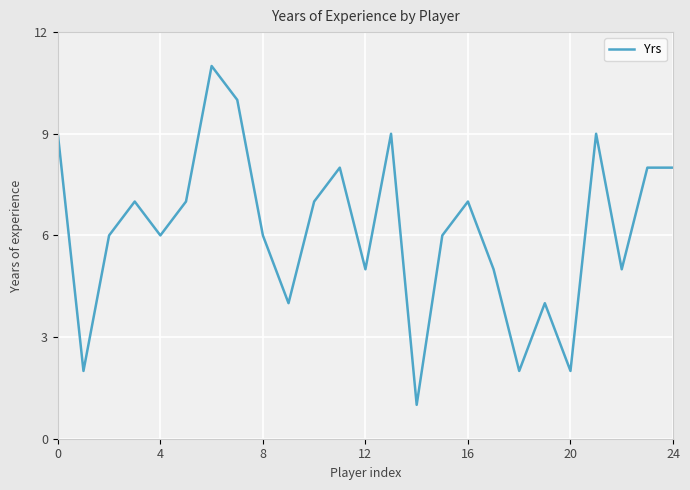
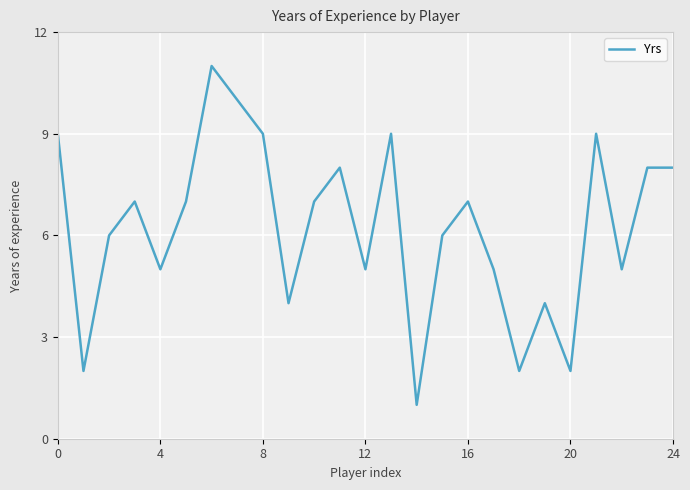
4: 6 -> 5
8: 6 -> 9
